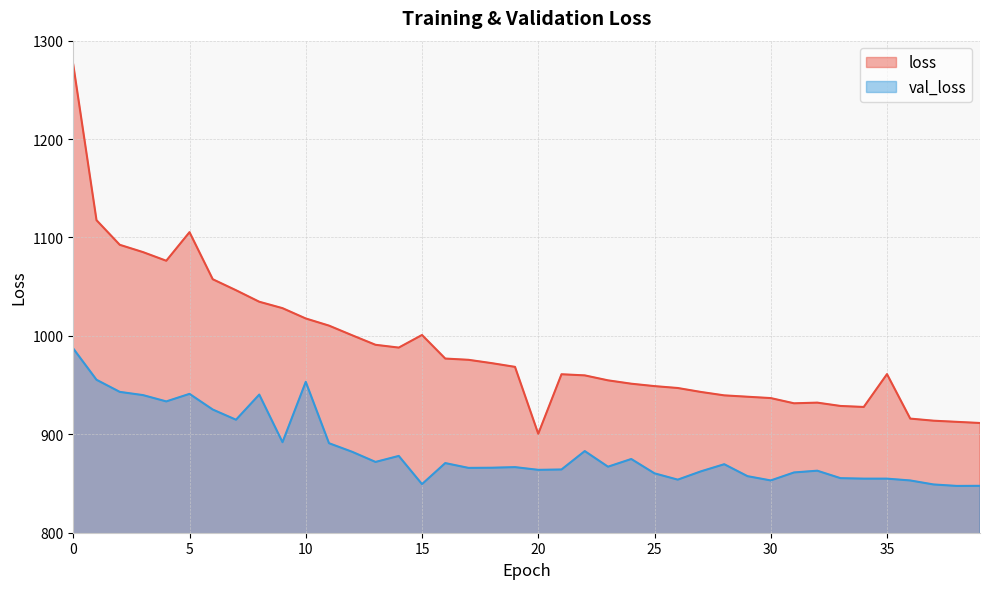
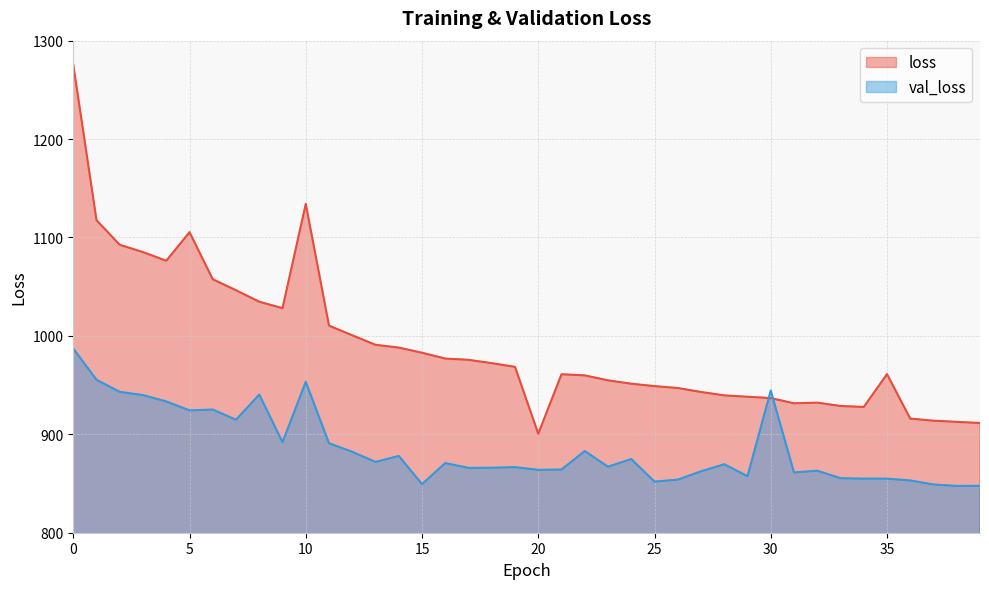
val_loss, 5: 940 -> 920
loss, 10: 1020 -> 1130
loss, 15: 1000 -> 980
val_loss, 25: 860 -> 850
val_loss, 30: 850 -> 940
